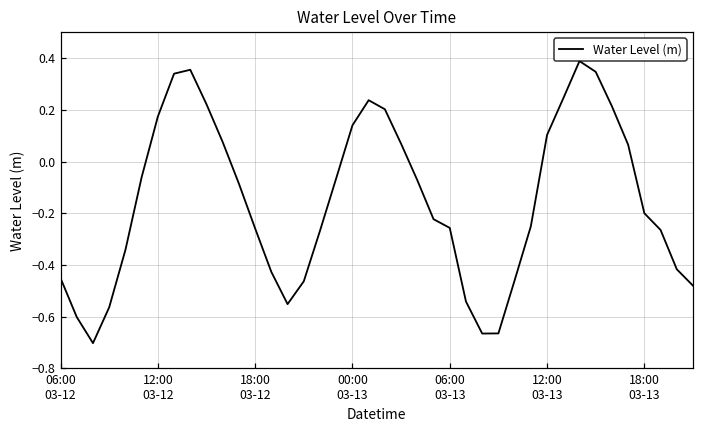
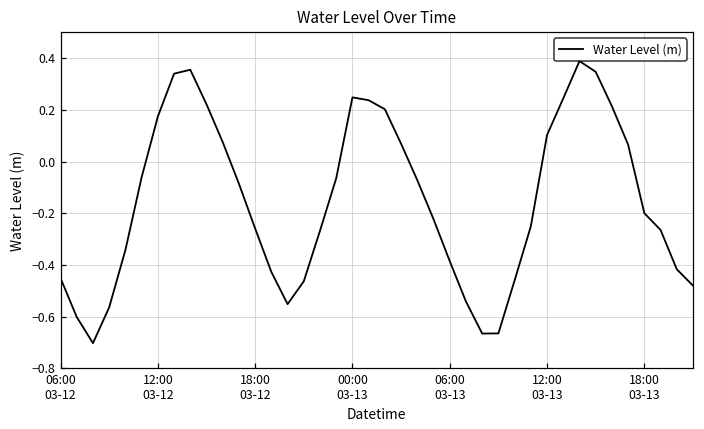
00:00 03-13: 0.14 -> 0.25
06:00 03-13: -0.26 -> -0.39
